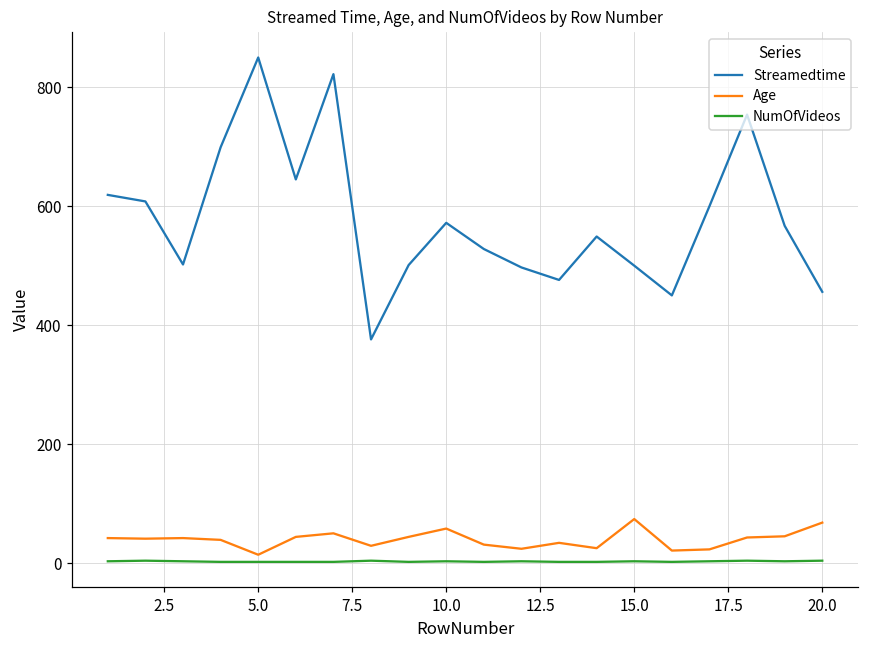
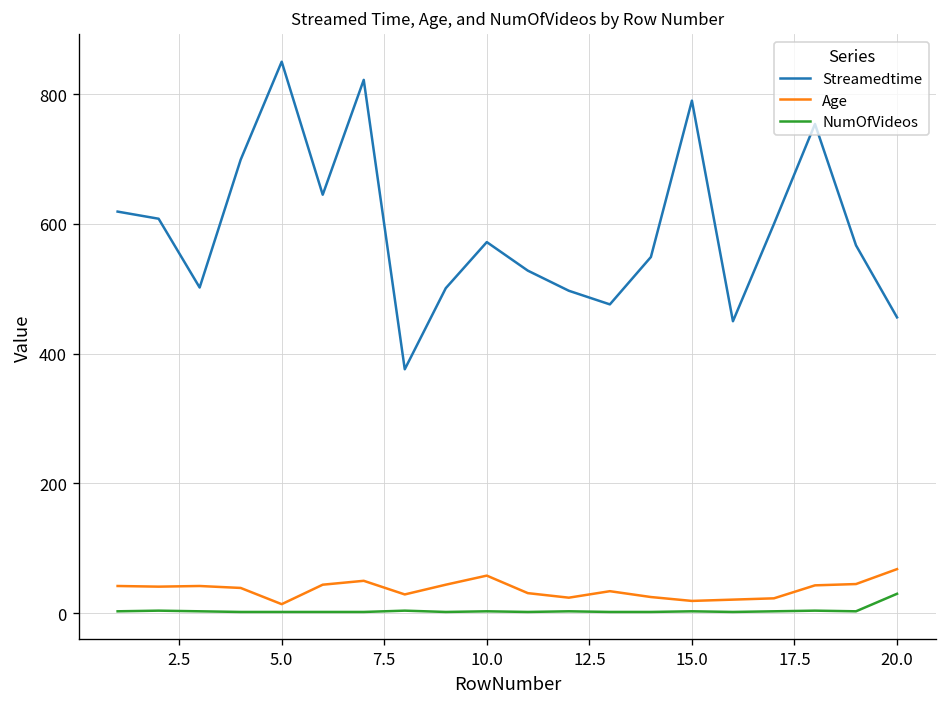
Streamedtime, 15.0: 500 -> 790
Age, 15.0: 70 -> 20
NumOfVideos, 20.0: 0 -> 30
